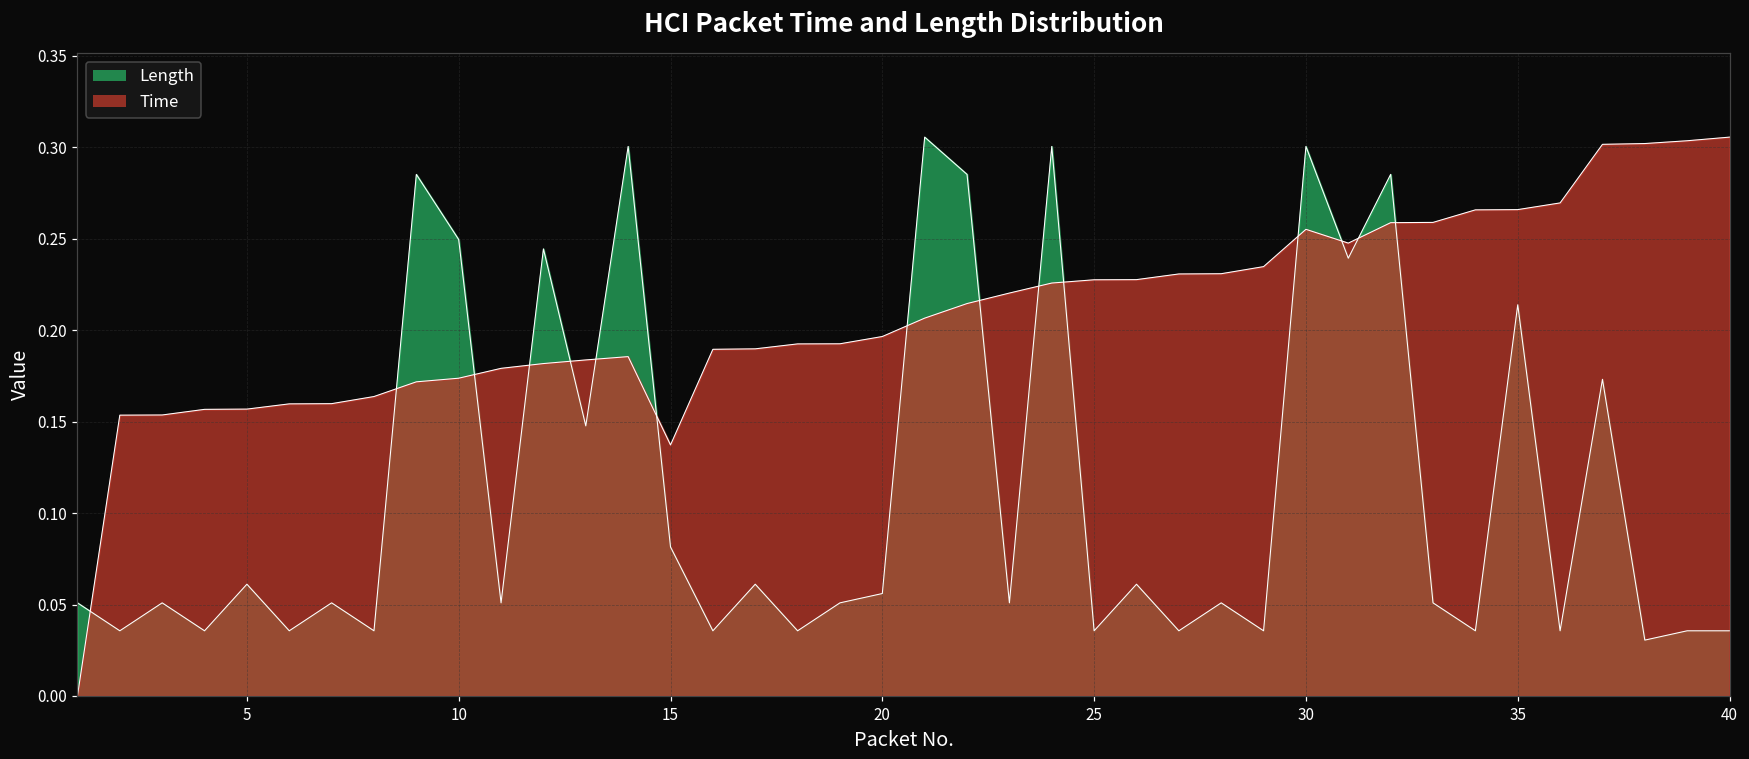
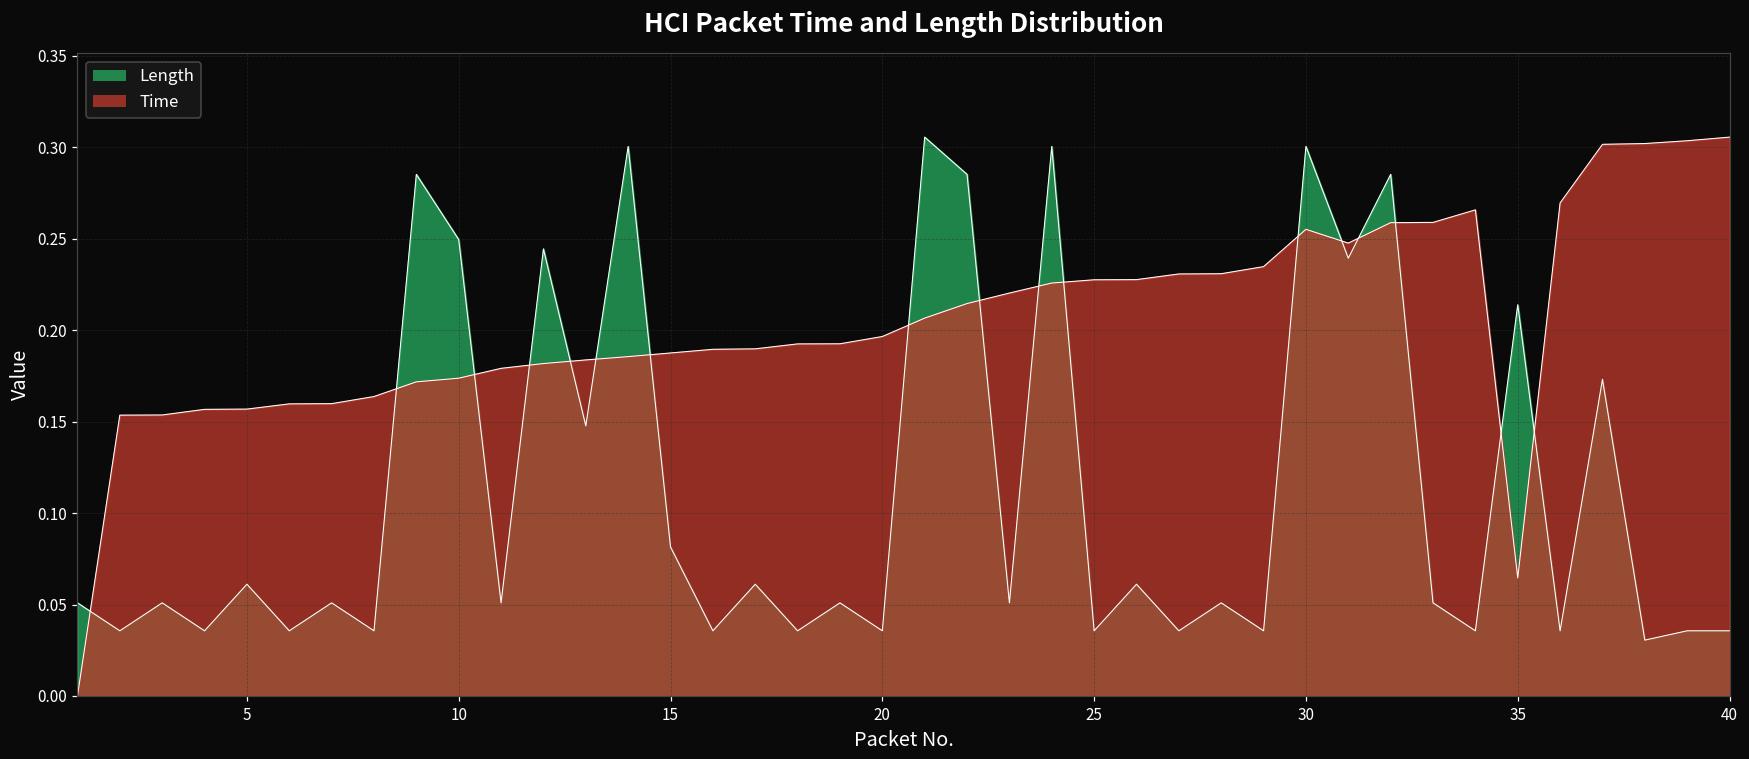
Time, 15: 0.137 -> 0.187
Length, 20: 0.056 -> 0.036
Time, 35: 0.266 -> 0.065
